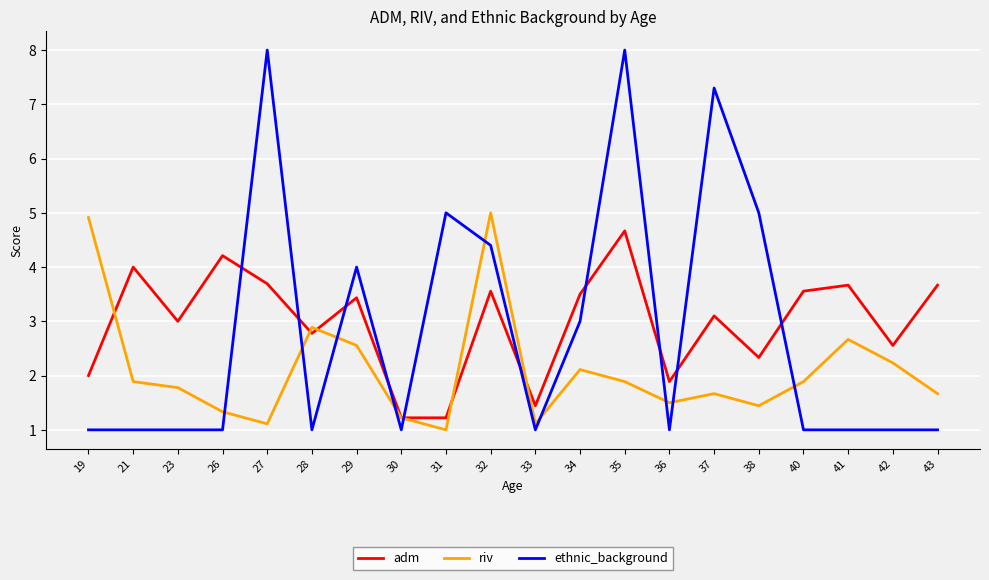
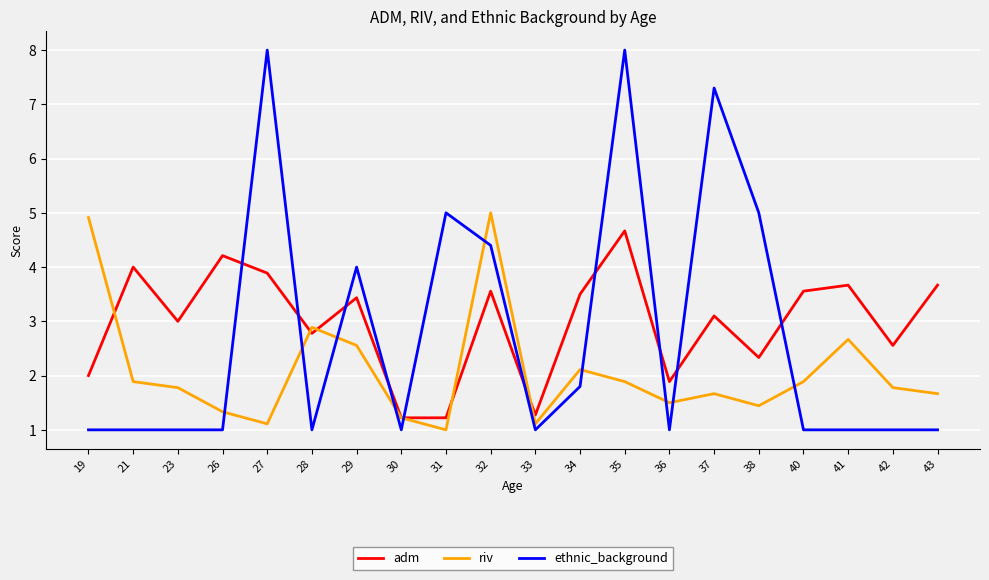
adm, 27: 3.7 -> 3.9
adm, 33: 1.4 -> 1.3
ethnic_background, 34: 3.0 -> 1.8
riv, 42: 2.2 -> 1.8
